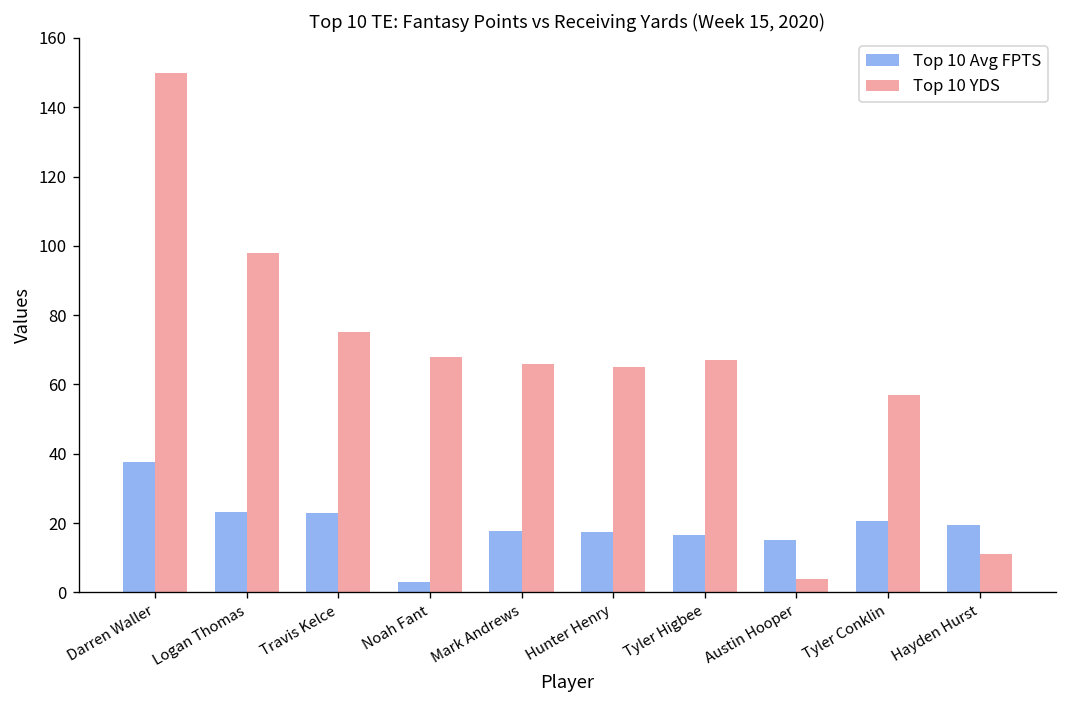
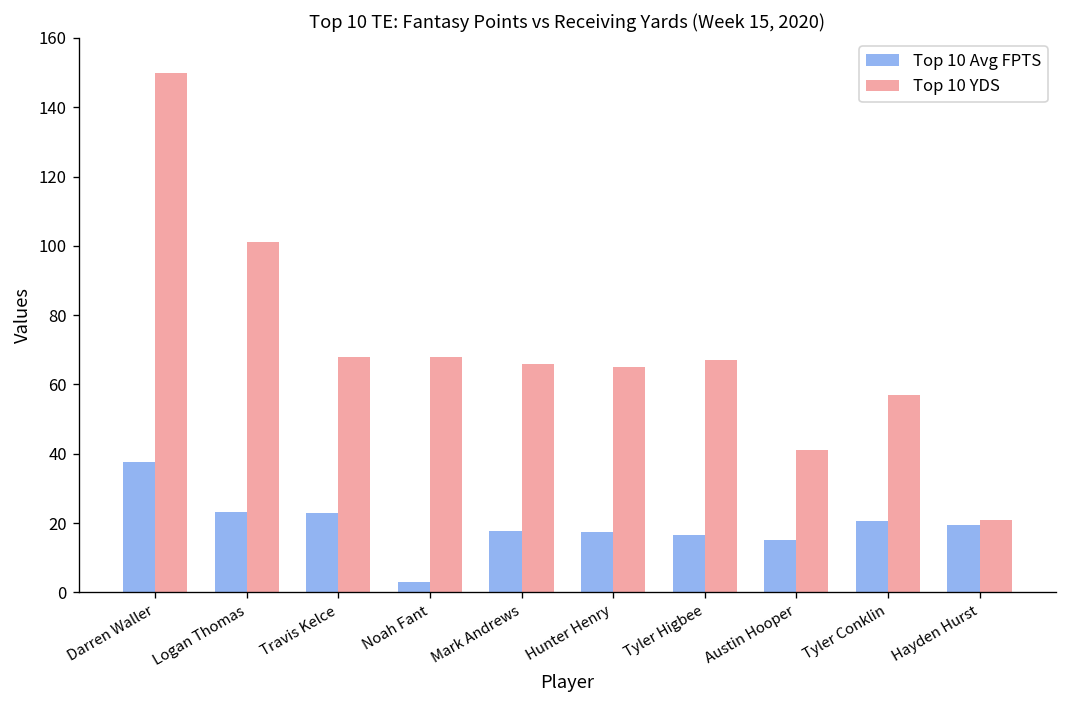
Top 10 YDS, Logan Thomas: 98 -> 101
Top 10 YDS, Travis Kelce: 75 -> 68
Top 10 YDS, Austin Hooper: 4 -> 41
Top 10 YDS, Hayden Hurst: 11 -> 21
